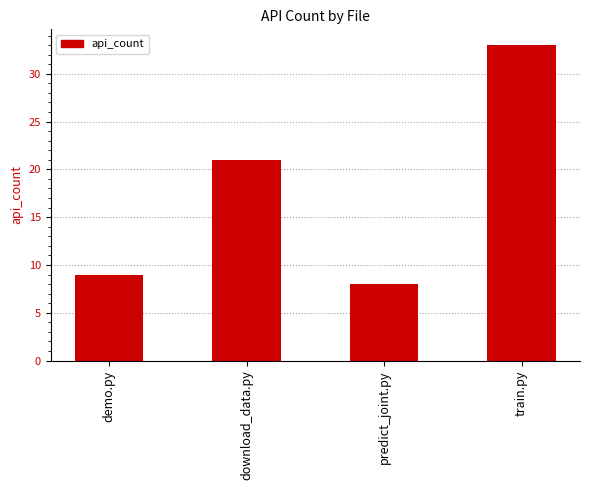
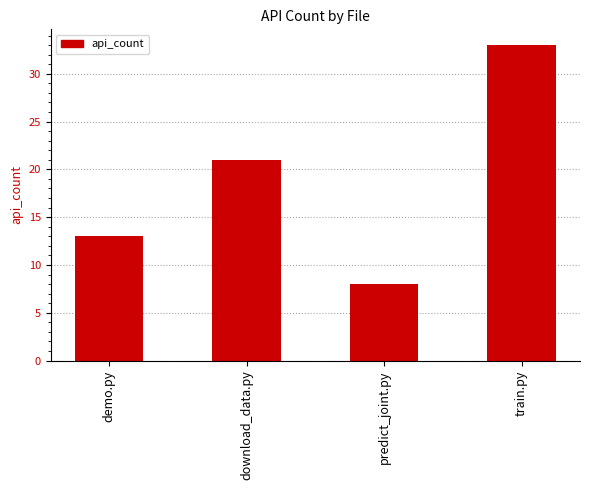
demo.py: 9 -> 13
